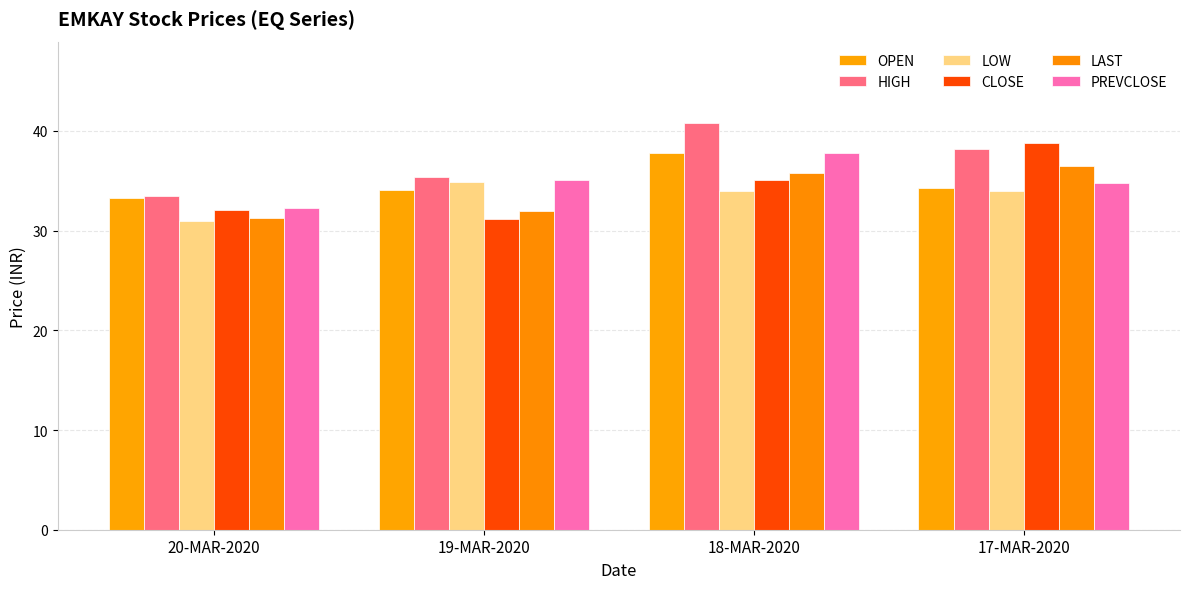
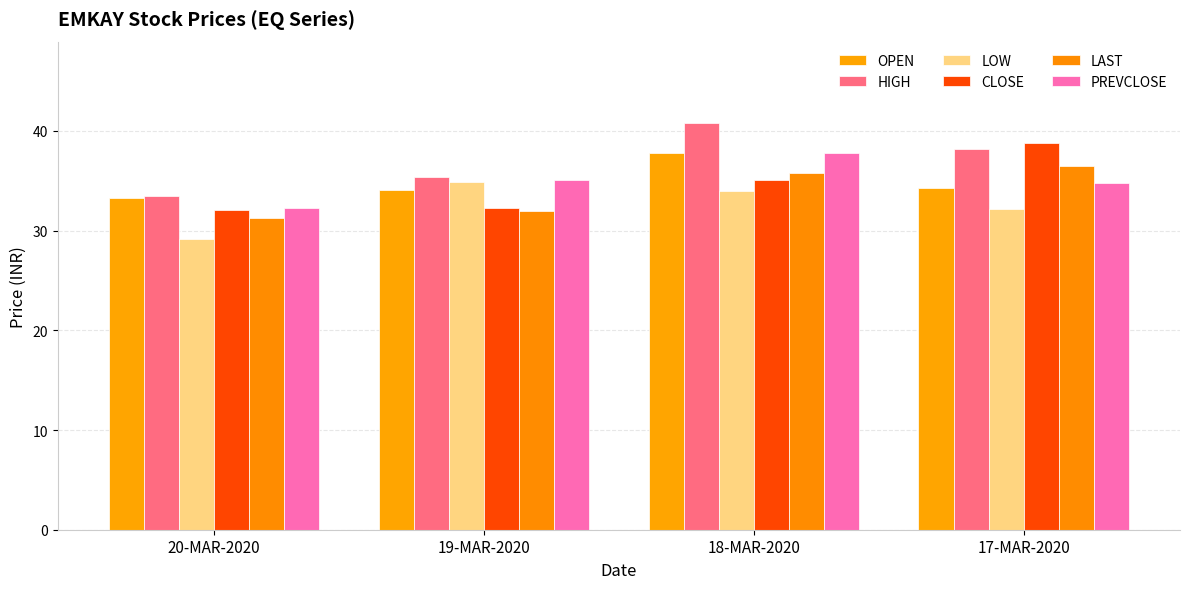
LOW, 20-MAR-2020: 31 -> 29
CLOSE, 19-MAR-2020: 31 -> 32
LOW, 17-MAR-2020: 34 -> 32
